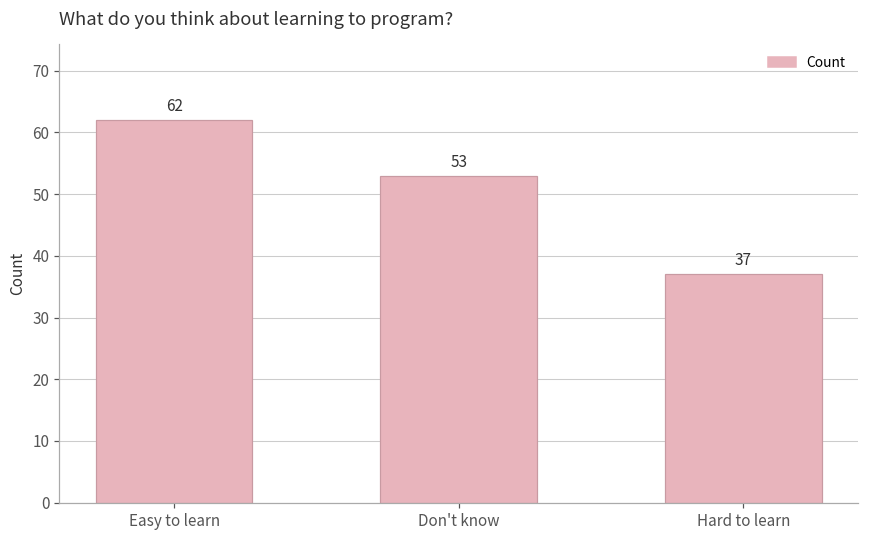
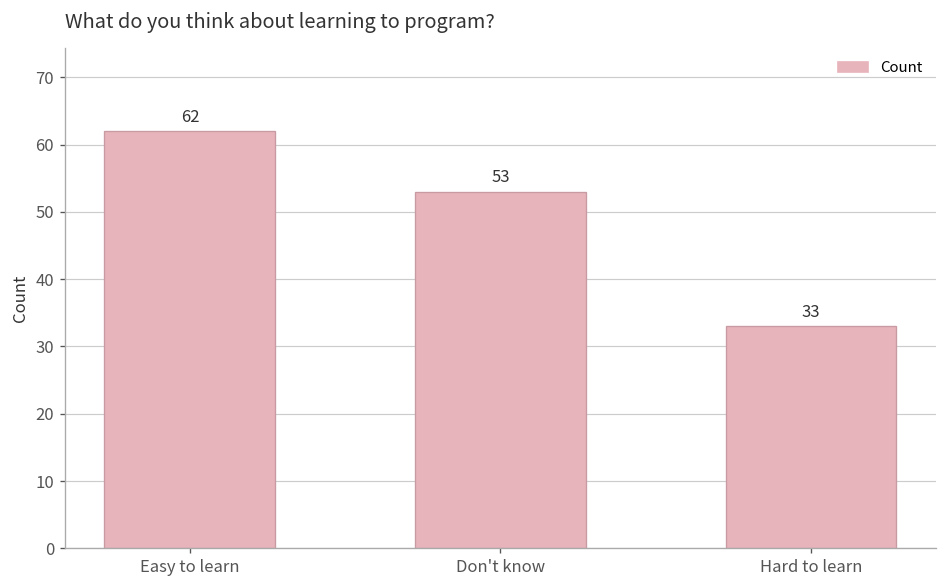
Hard to learn: 37 -> 33
